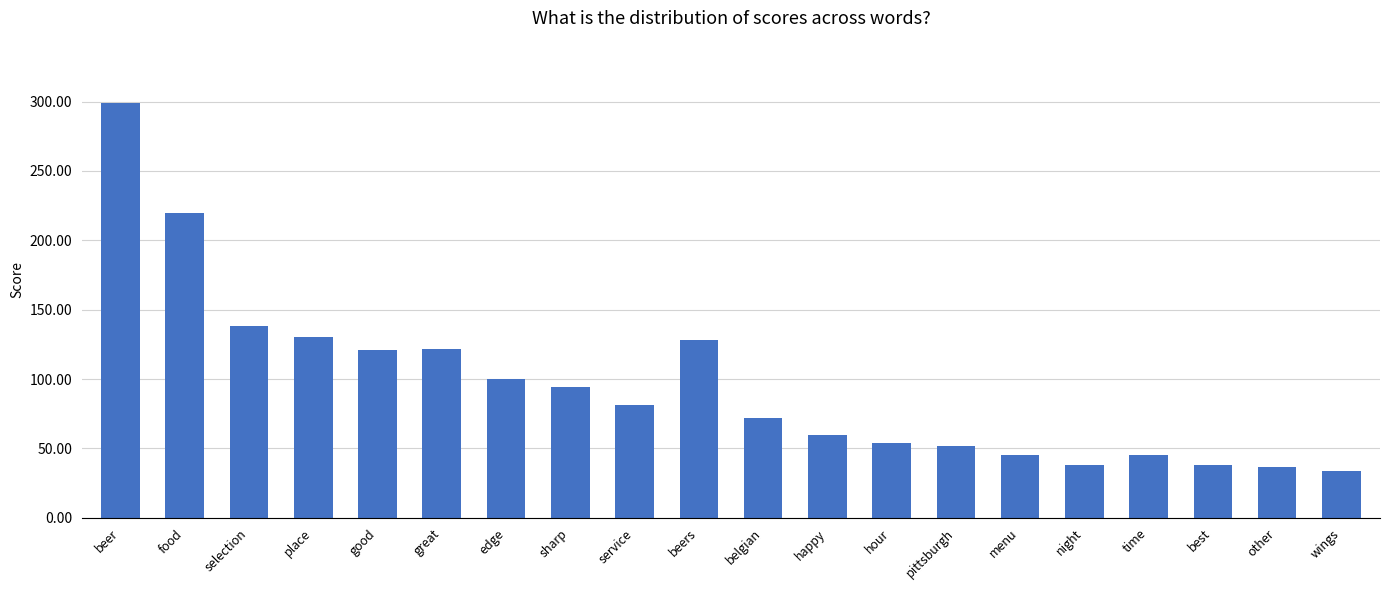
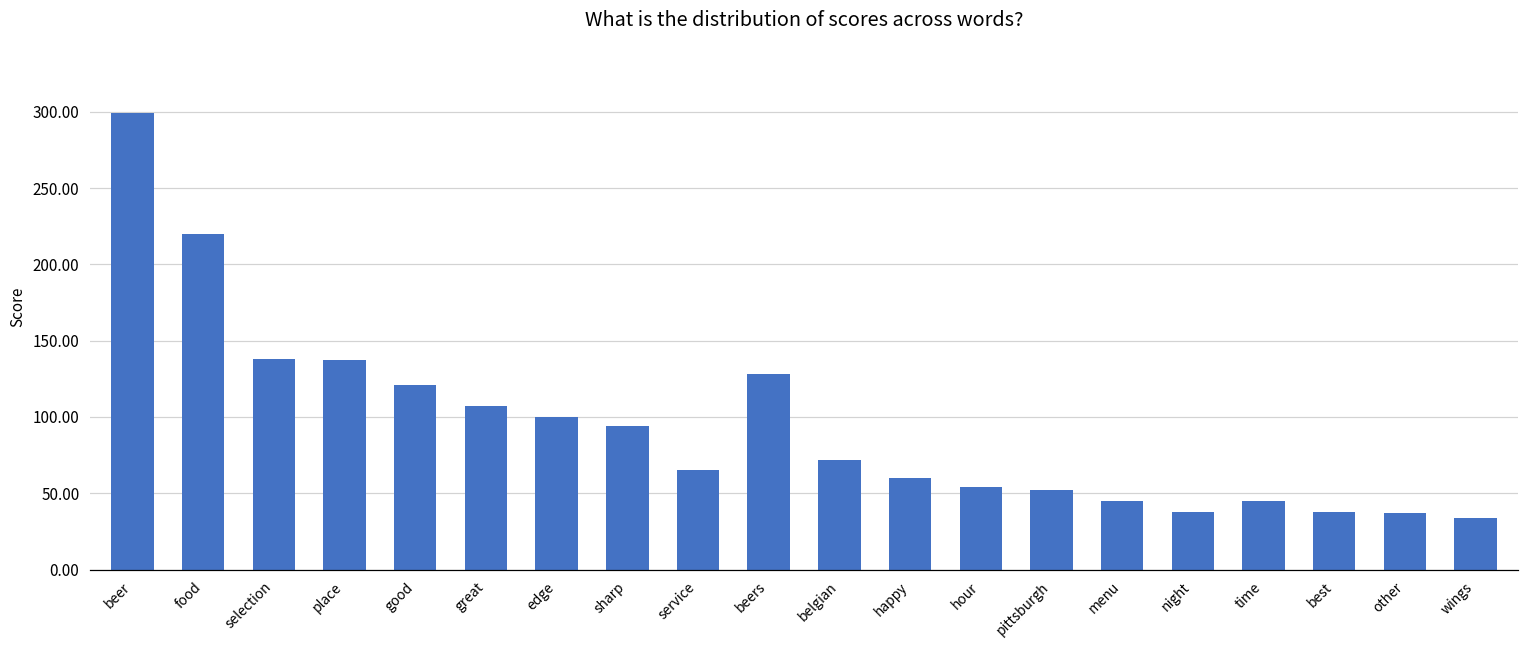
place: 130 -> 138
great: 122 -> 107
service: 81 -> 65
